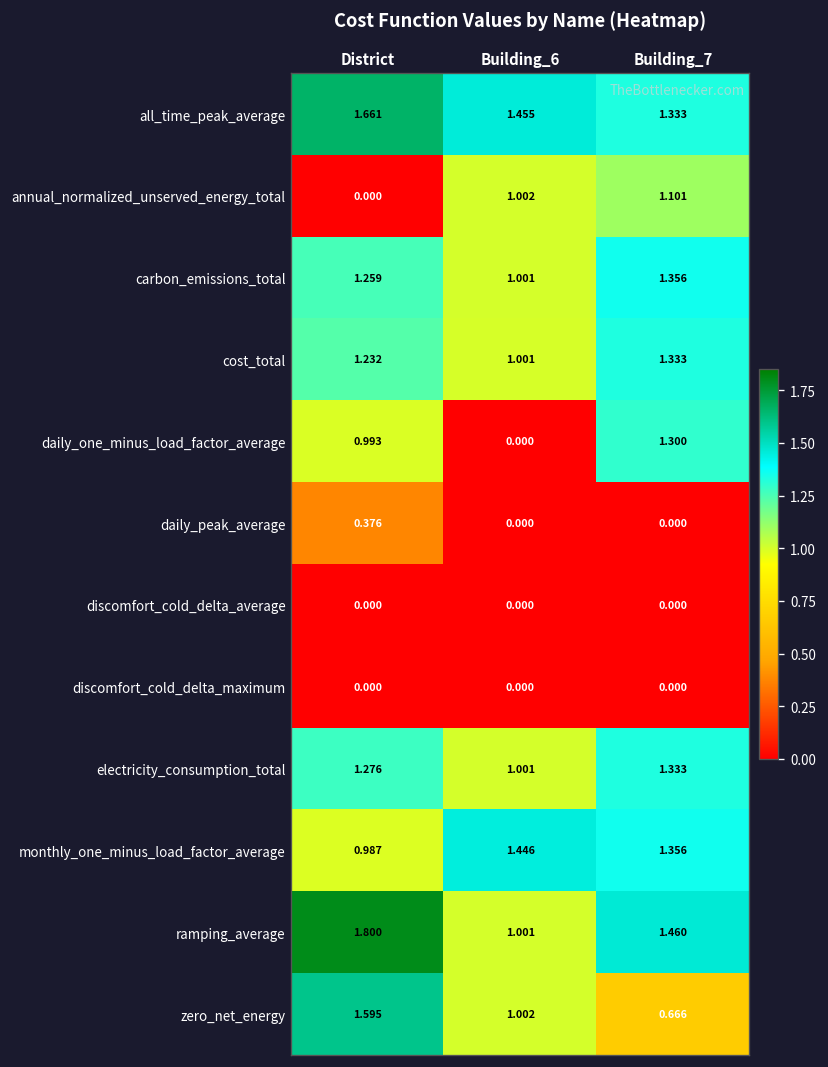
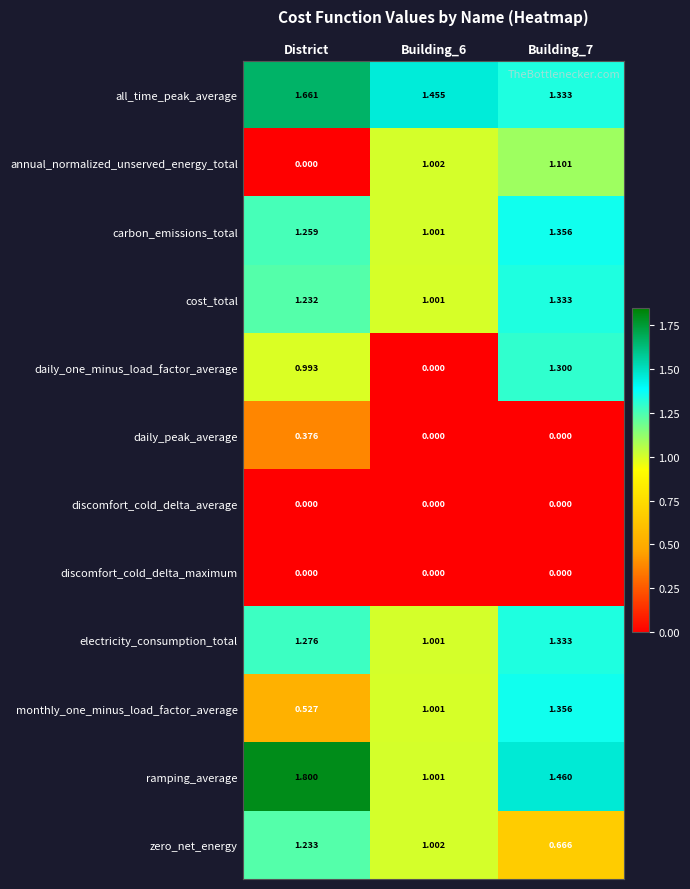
monthly_one_minus_load_factor_average, District: 0.987 -> 0.527
monthly_one_minus_load_factor_average, Building_6: 1.446 -> 1.001
zero_net_energy, District: 1.595 -> 1.233
